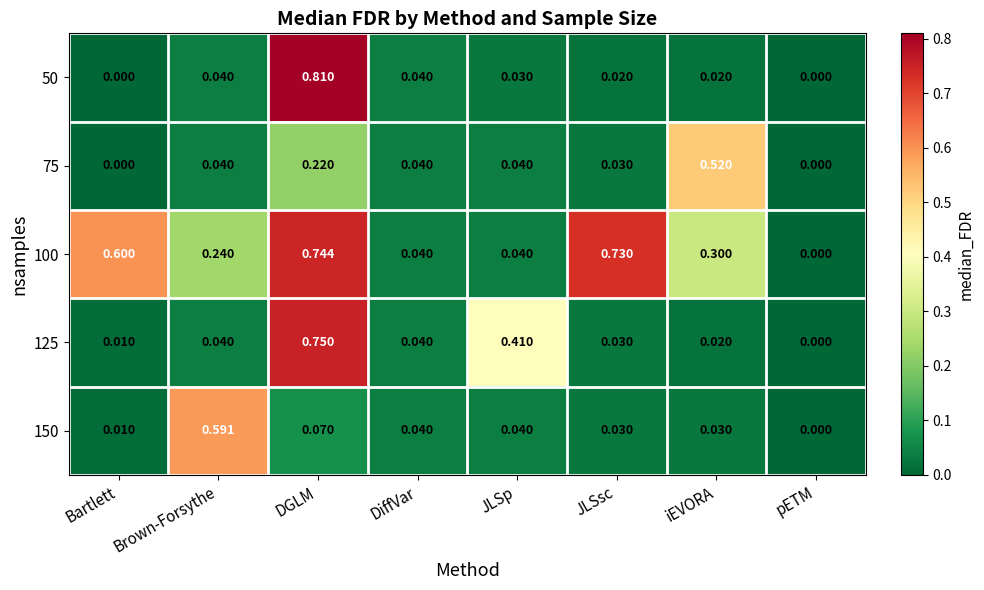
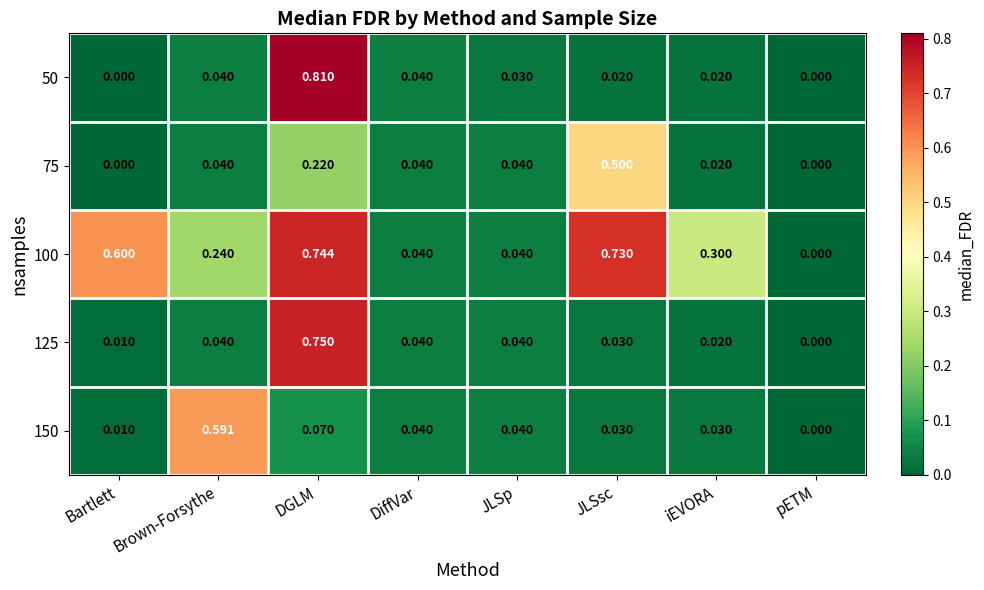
75, JLSsc: 0.030 -> 0.500
75, iEVORA: 0.520 -> 0.020
125, JLSp: 0.410 -> 0.040
